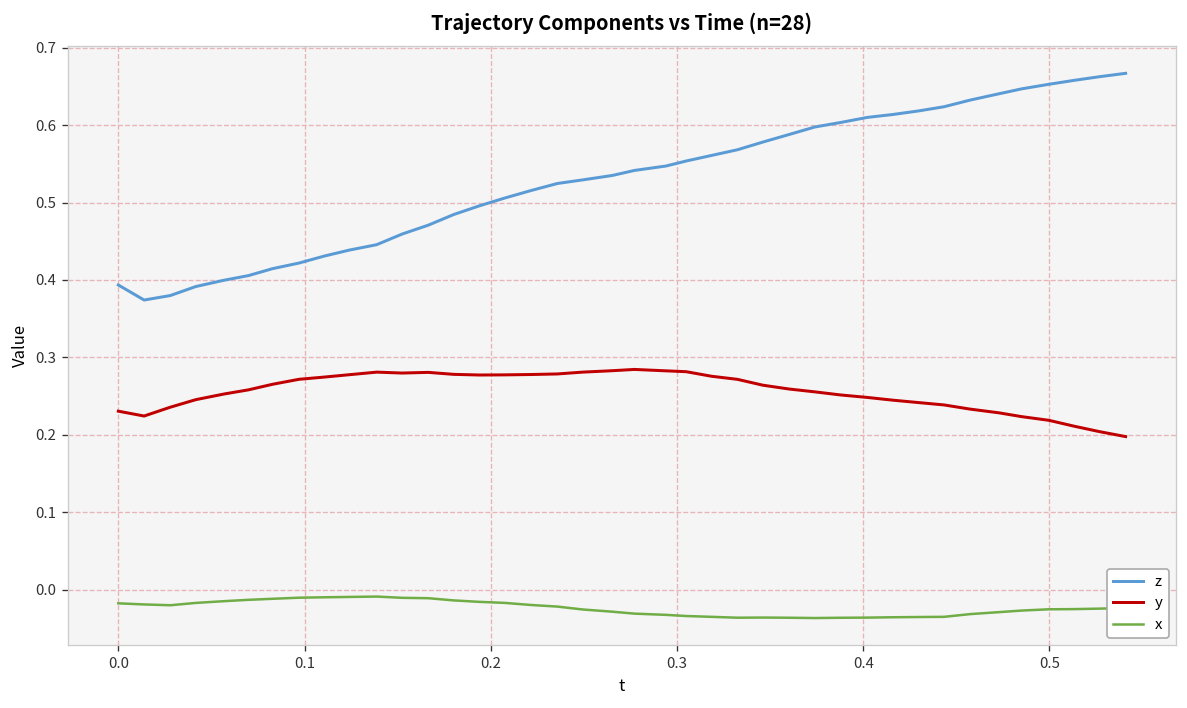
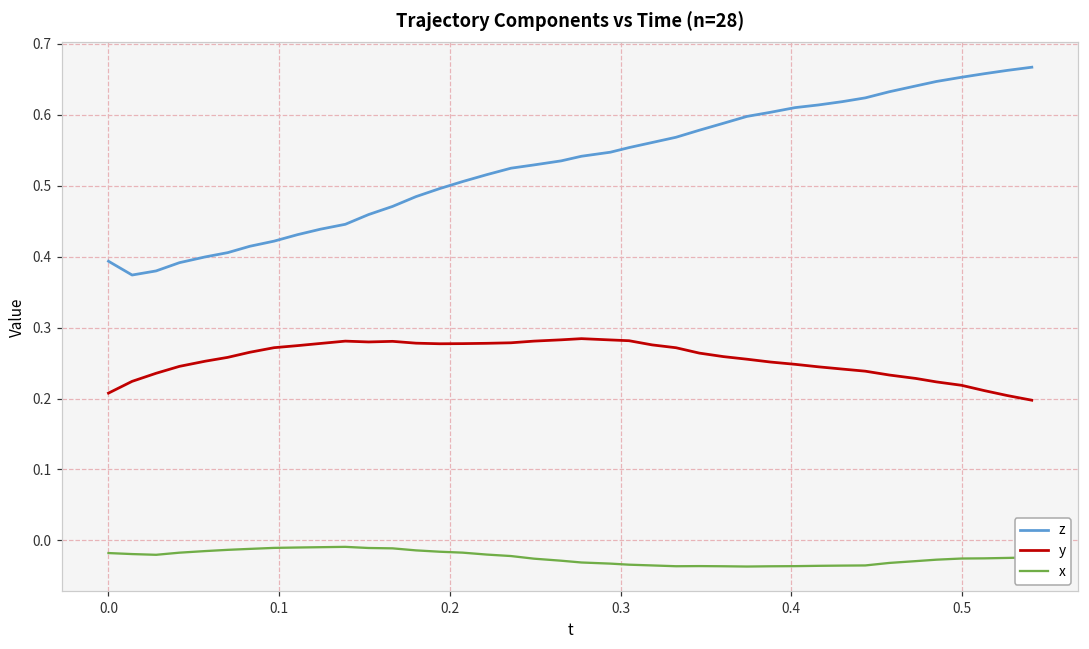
y, 0.0: 0.23 -> 0.21
